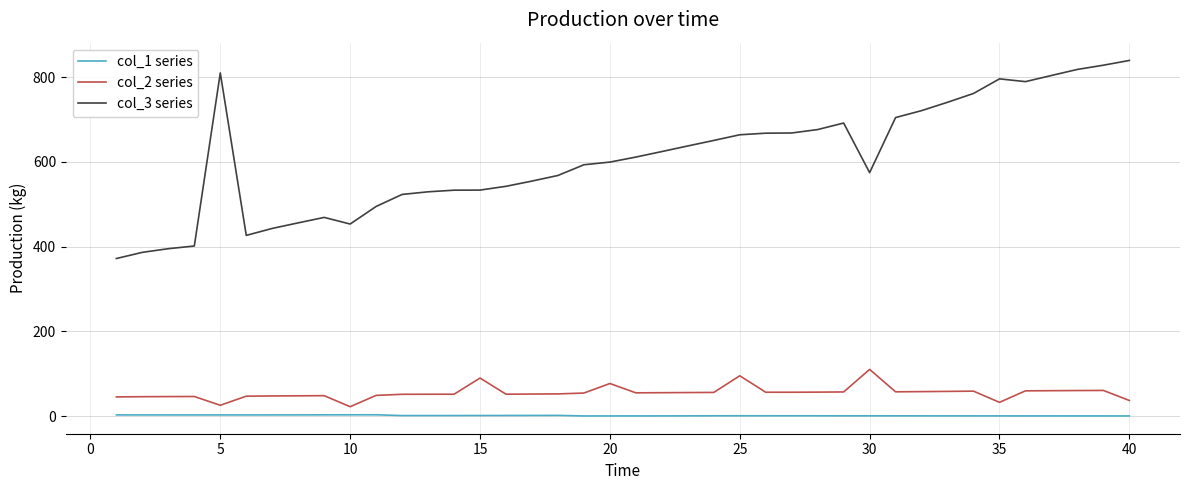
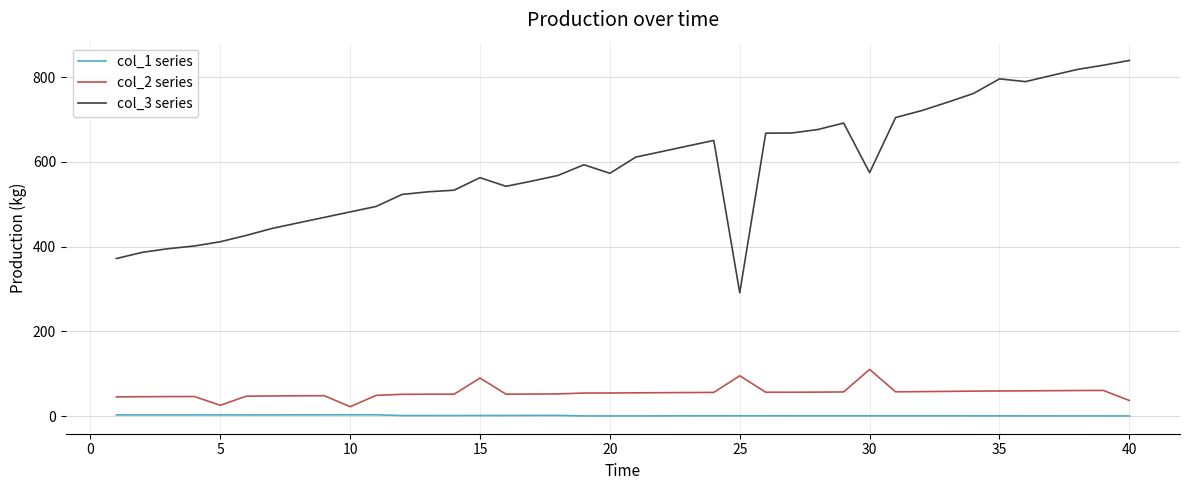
col_3 series, 5: 810 -> 410
col_3 series, 10: 450 -> 480
col_3 series, 15: 530 -> 560
col_2 series, 20: 80 -> 50
col_3 series, 20: 600 -> 570
col_3 series, 25: 660 -> 290
col_2 series, 35: 30 -> 60
